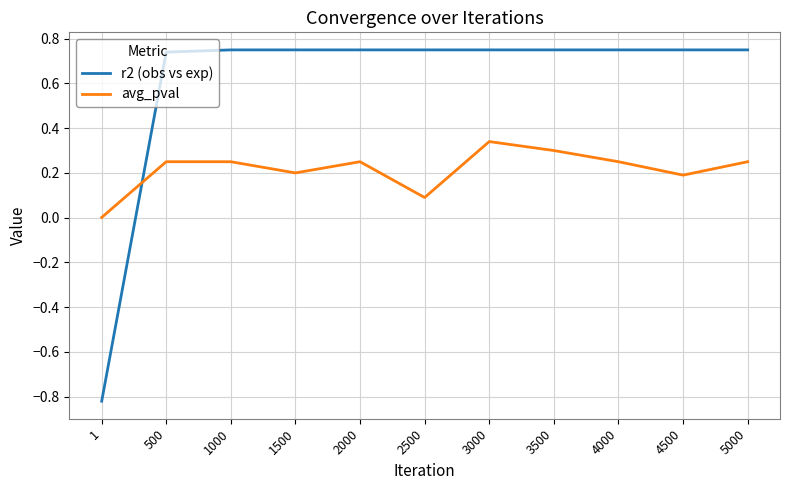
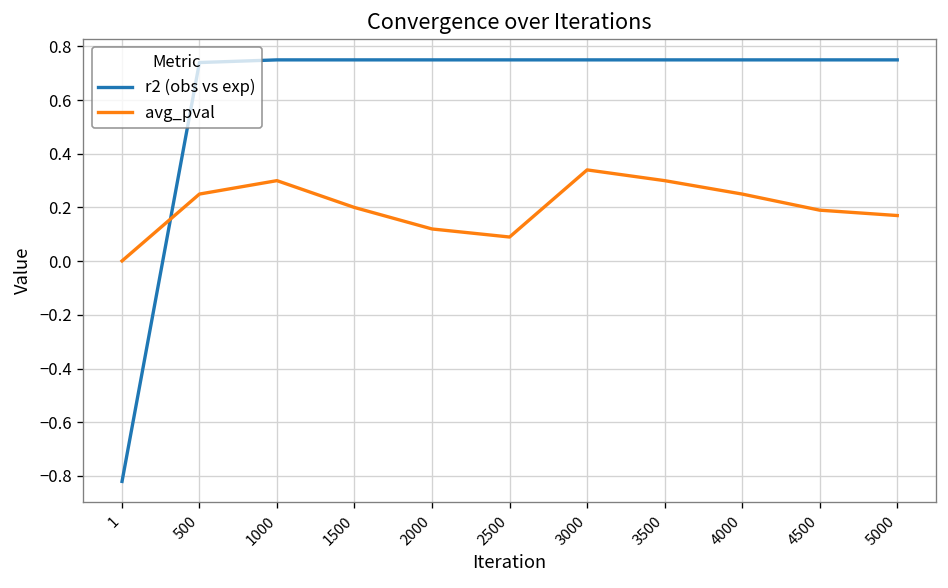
avg_pval, 1000: 0.25 -> 0.30
avg_pval, 2000: 0.25 -> 0.12
avg_pval, 5000: 0.25 -> 0.17
